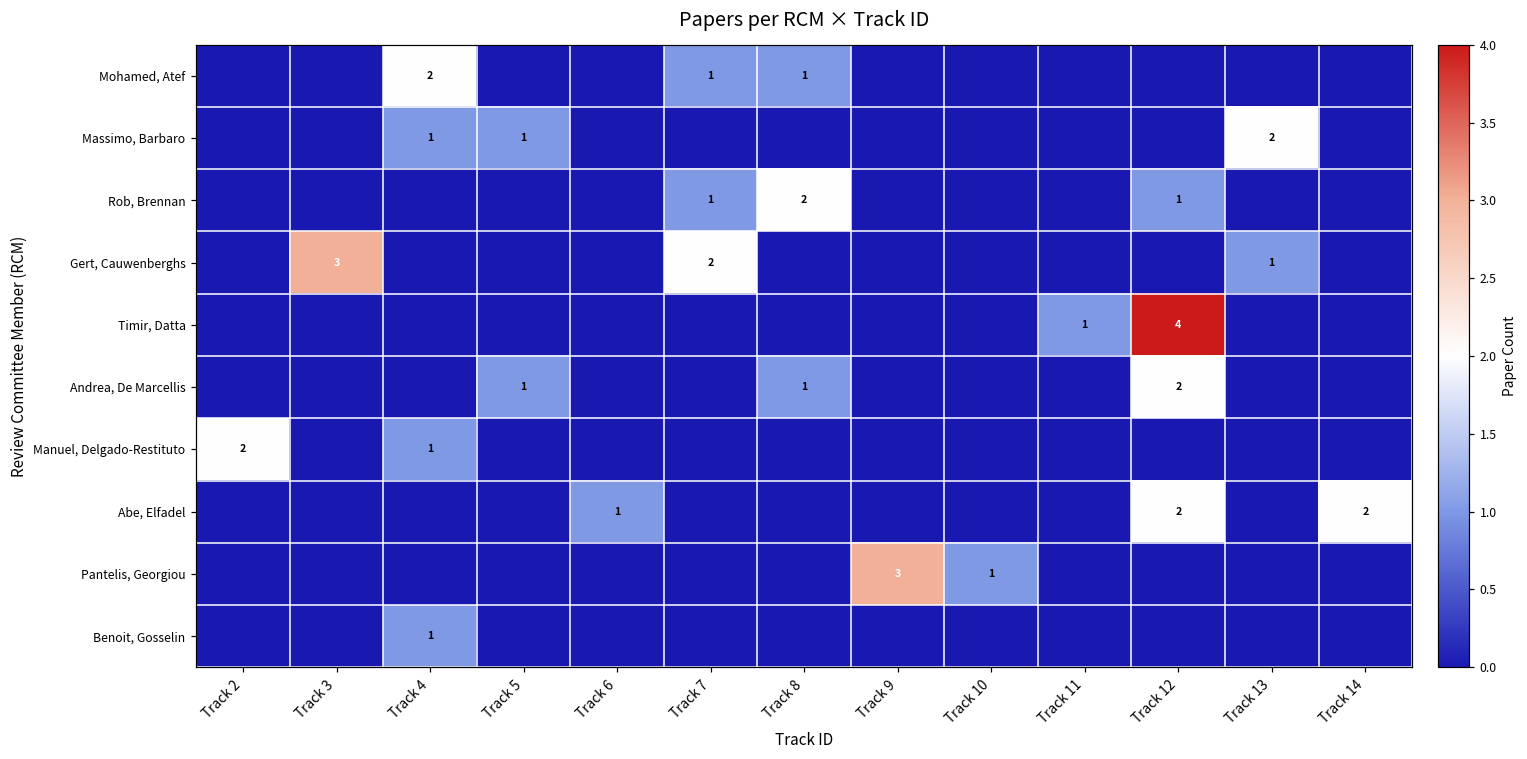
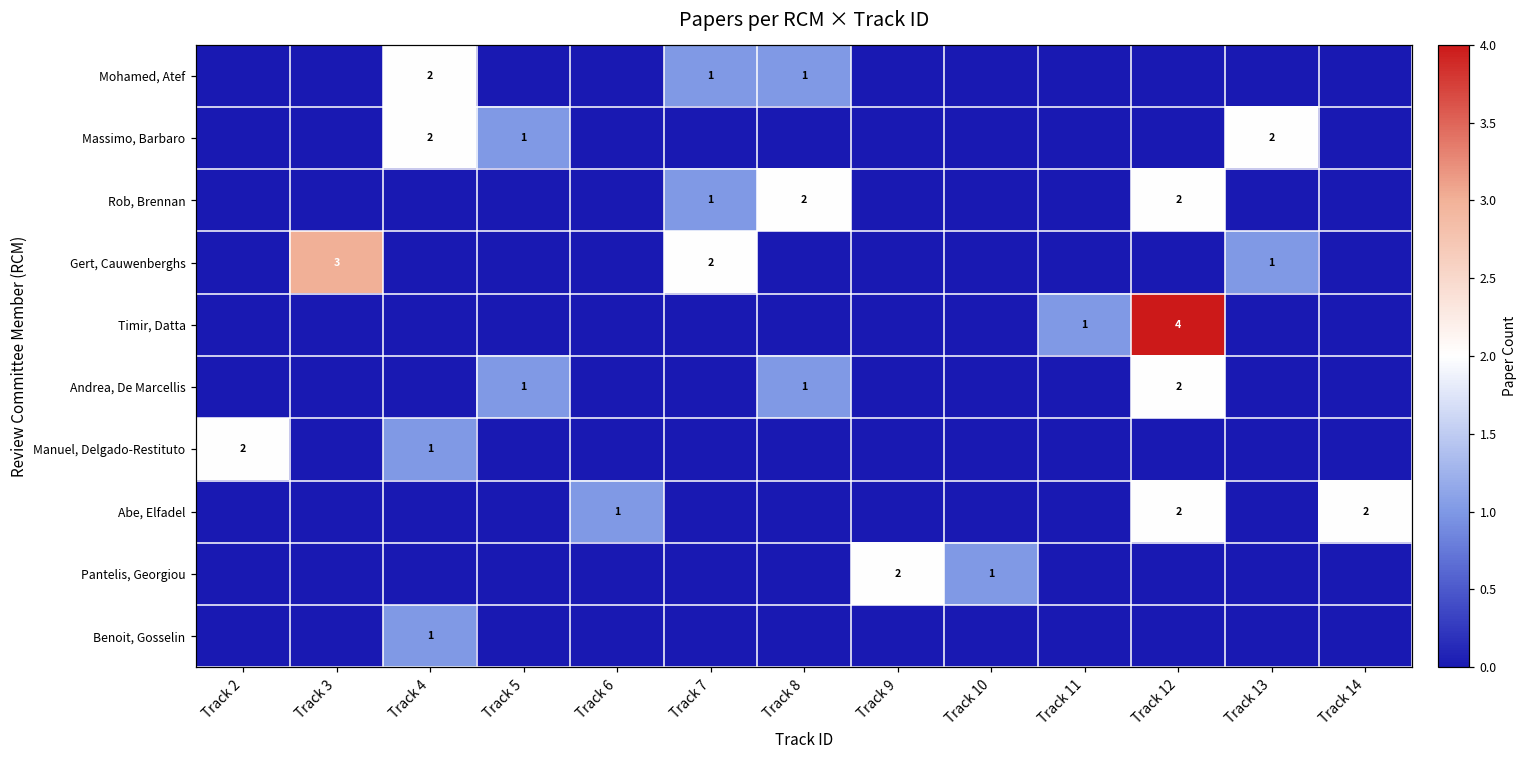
Massimo, Barbaro, Track 4: 1 -> 2
Rob, Brennan, Track 12: 1 -> 2
Pantelis, Georgiou, Track 9: 3 -> 2
